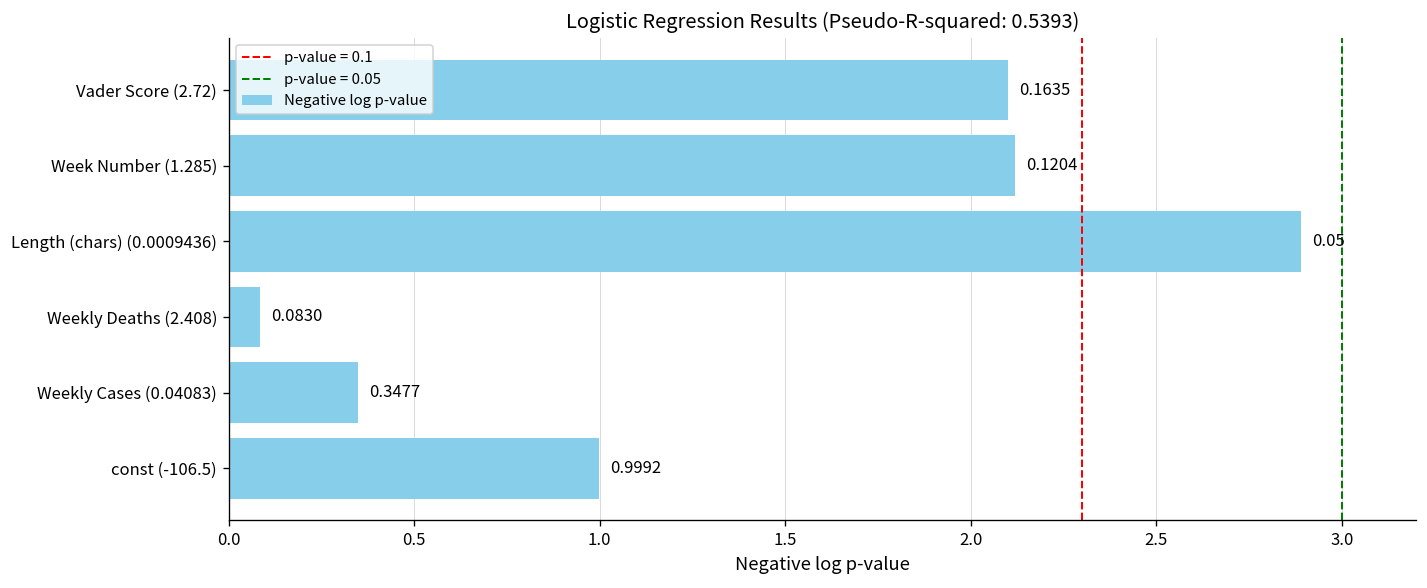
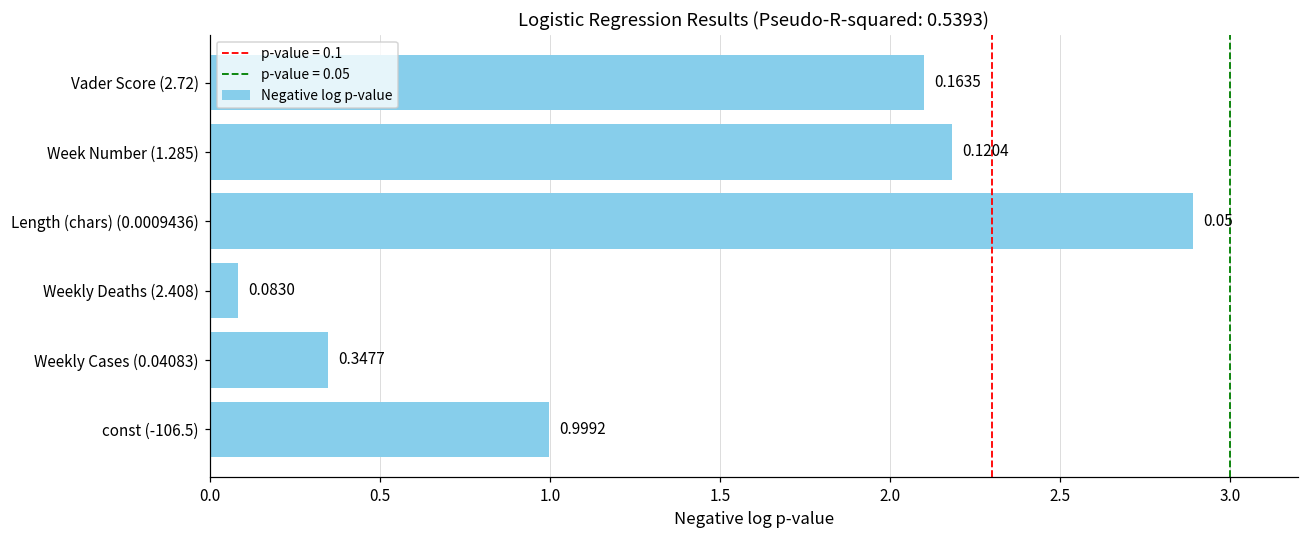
Week Number (1.285): 2.12 -> 2.18
